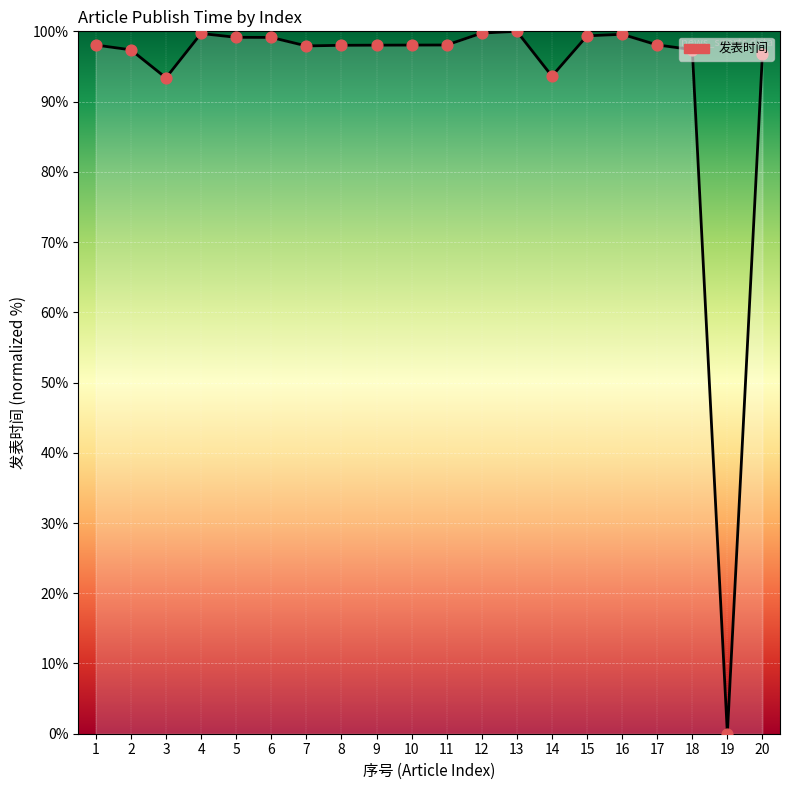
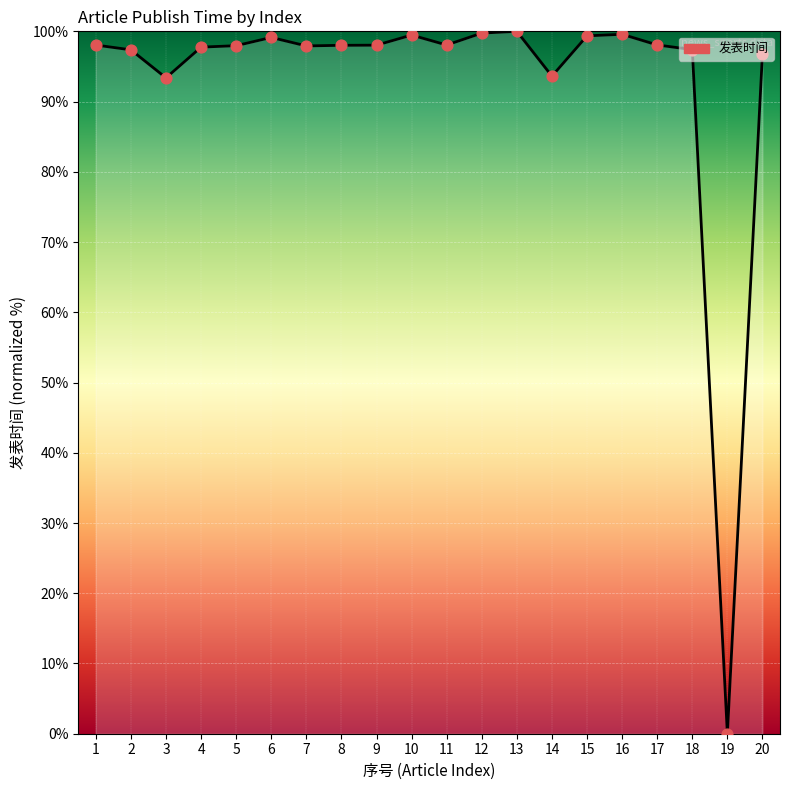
4: 100% -> 98%
5: 99% -> 98%
10: 98% -> 99%
